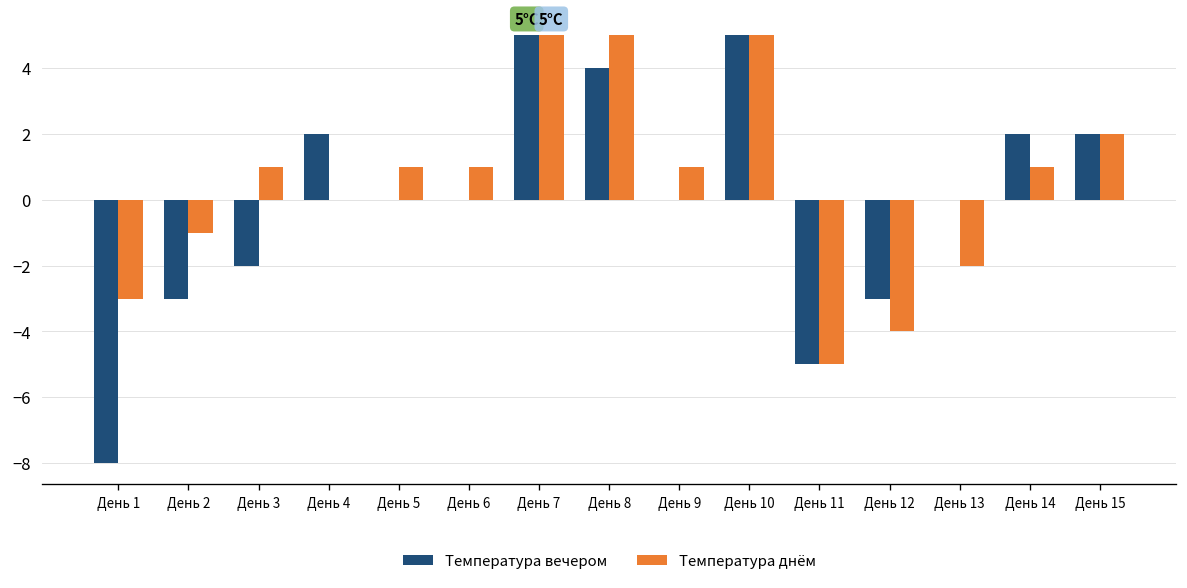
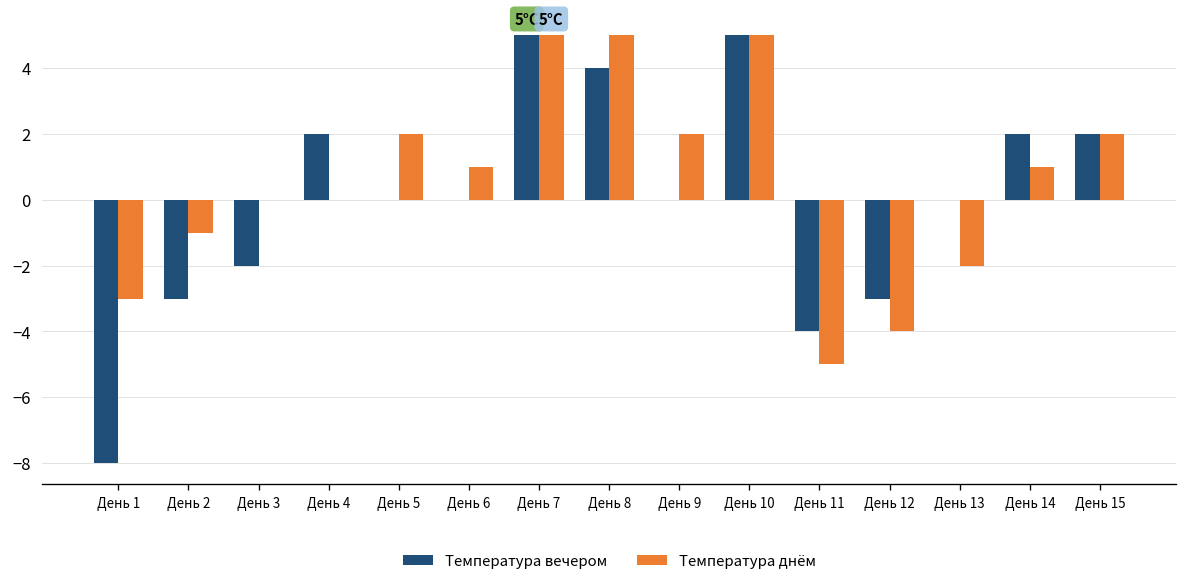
Температура днём, День 3: 1 -> 0
Температура днём, День 5: 1 -> 2
Температура днём, День 9: 1 -> 2
Температура вечером, День 11: -5 -> -4
